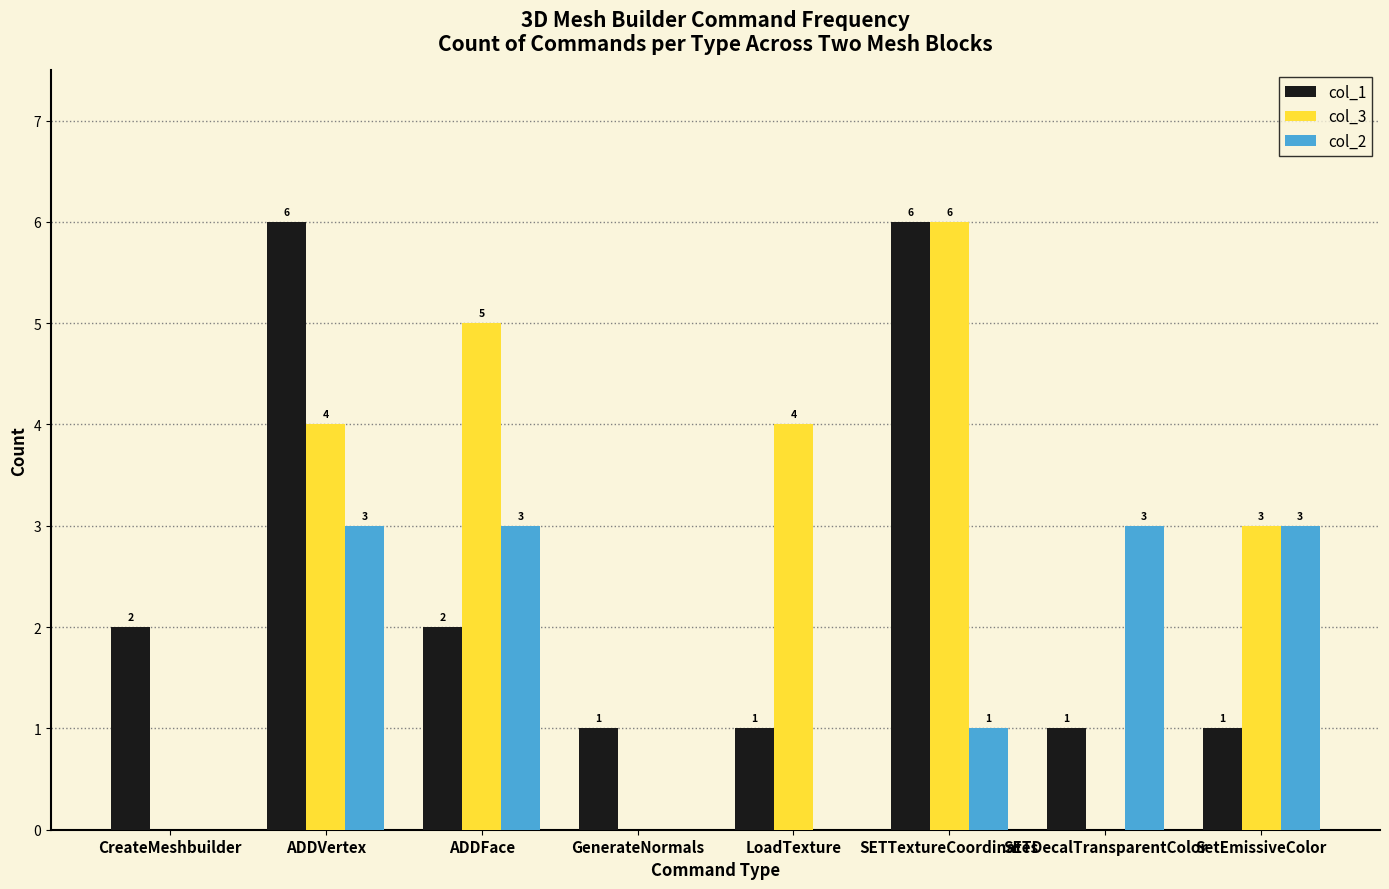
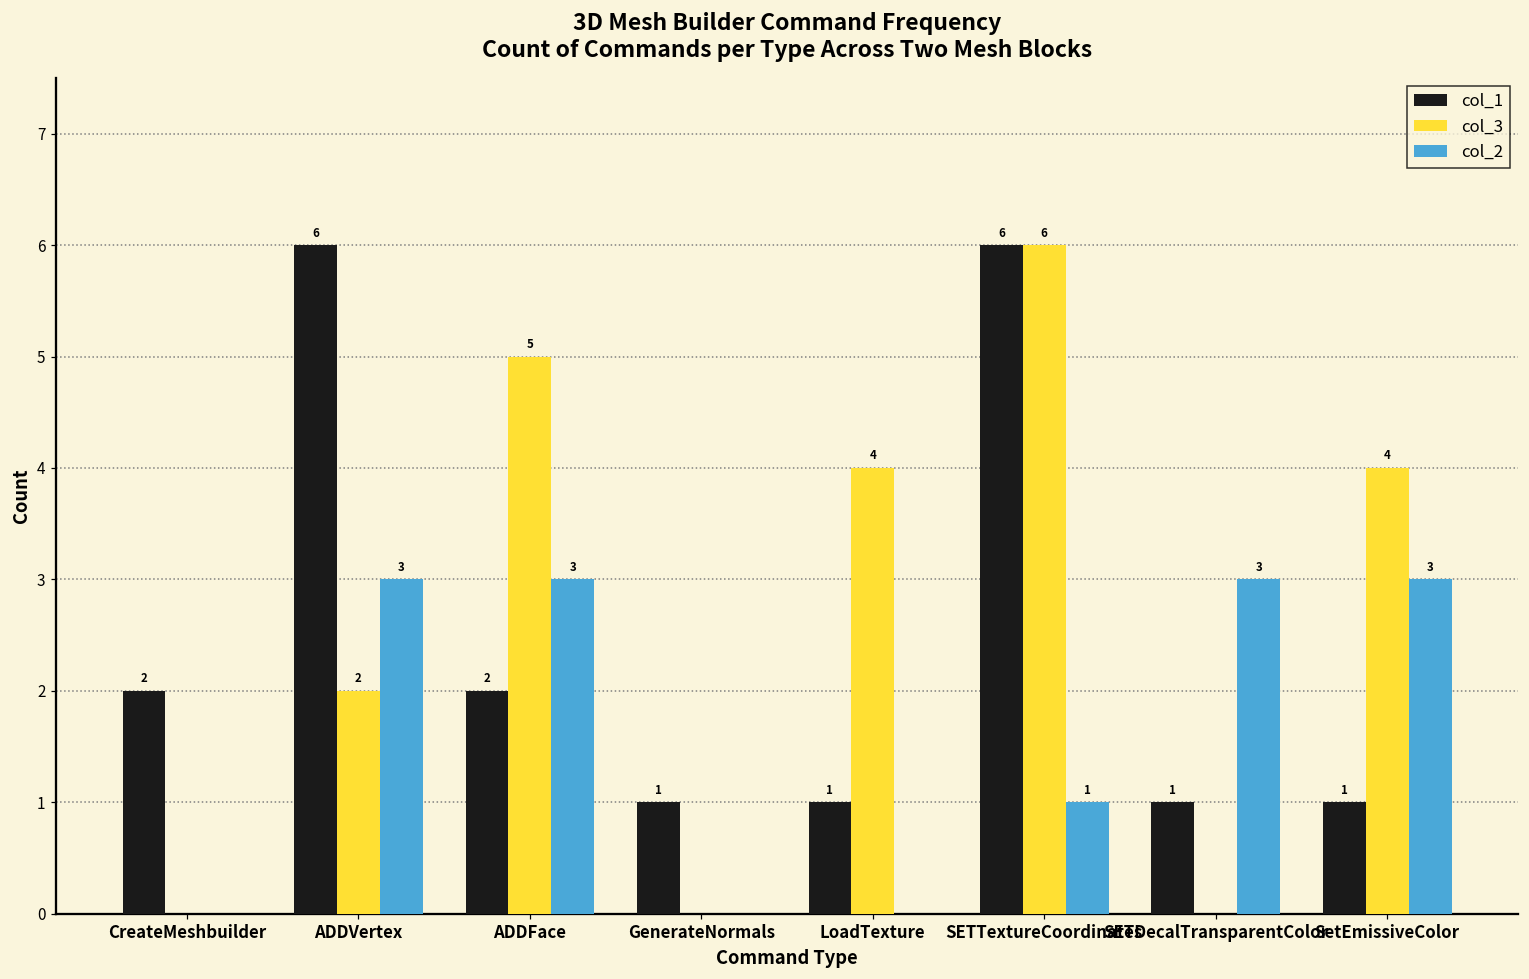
col_3, ADDVertex: 4 -> 2
col_3, SetEmissiveColor: 3 -> 4
